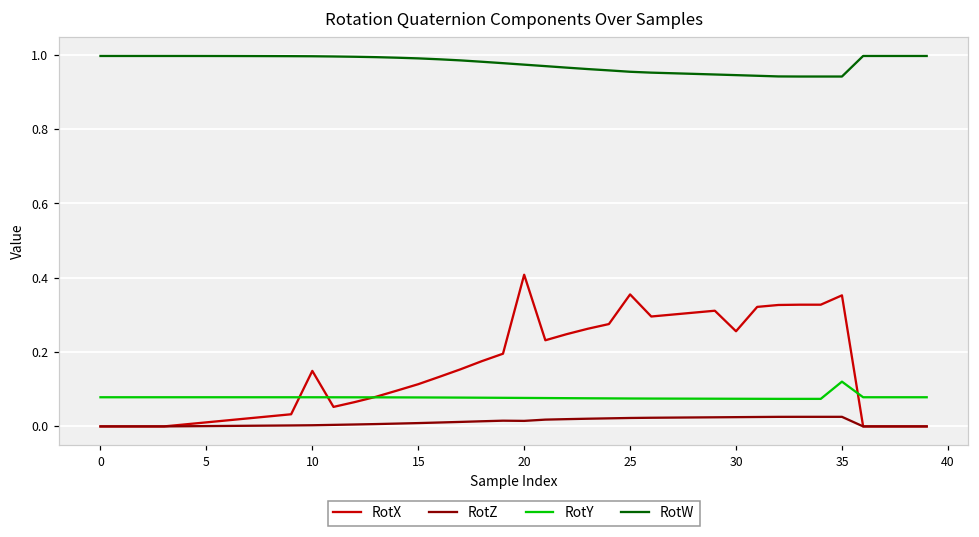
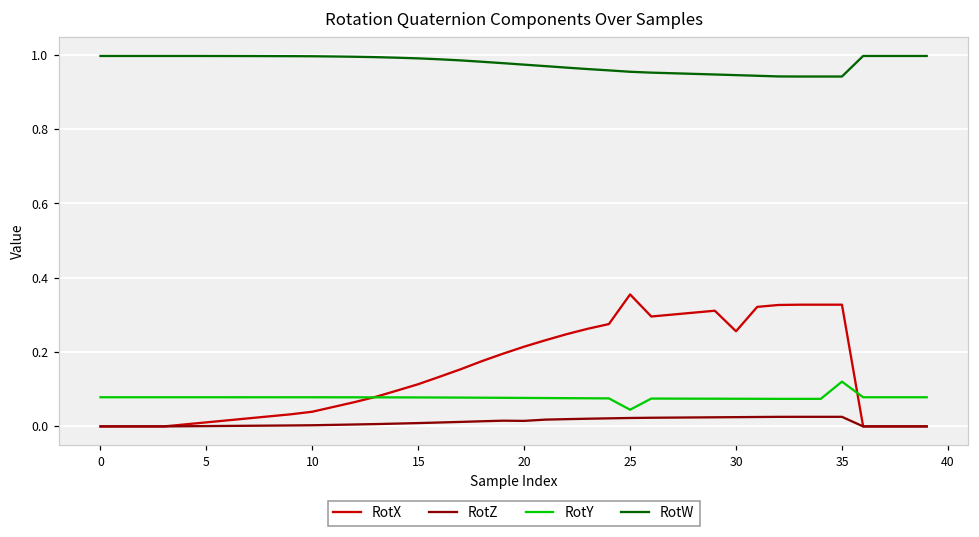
RotX, 10: 0.15 -> 0.04
RotX, 20: 0.41 -> 0.21
RotY, 25: 0.08 -> 0.04
RotX, 35: 0.35 -> 0.33
